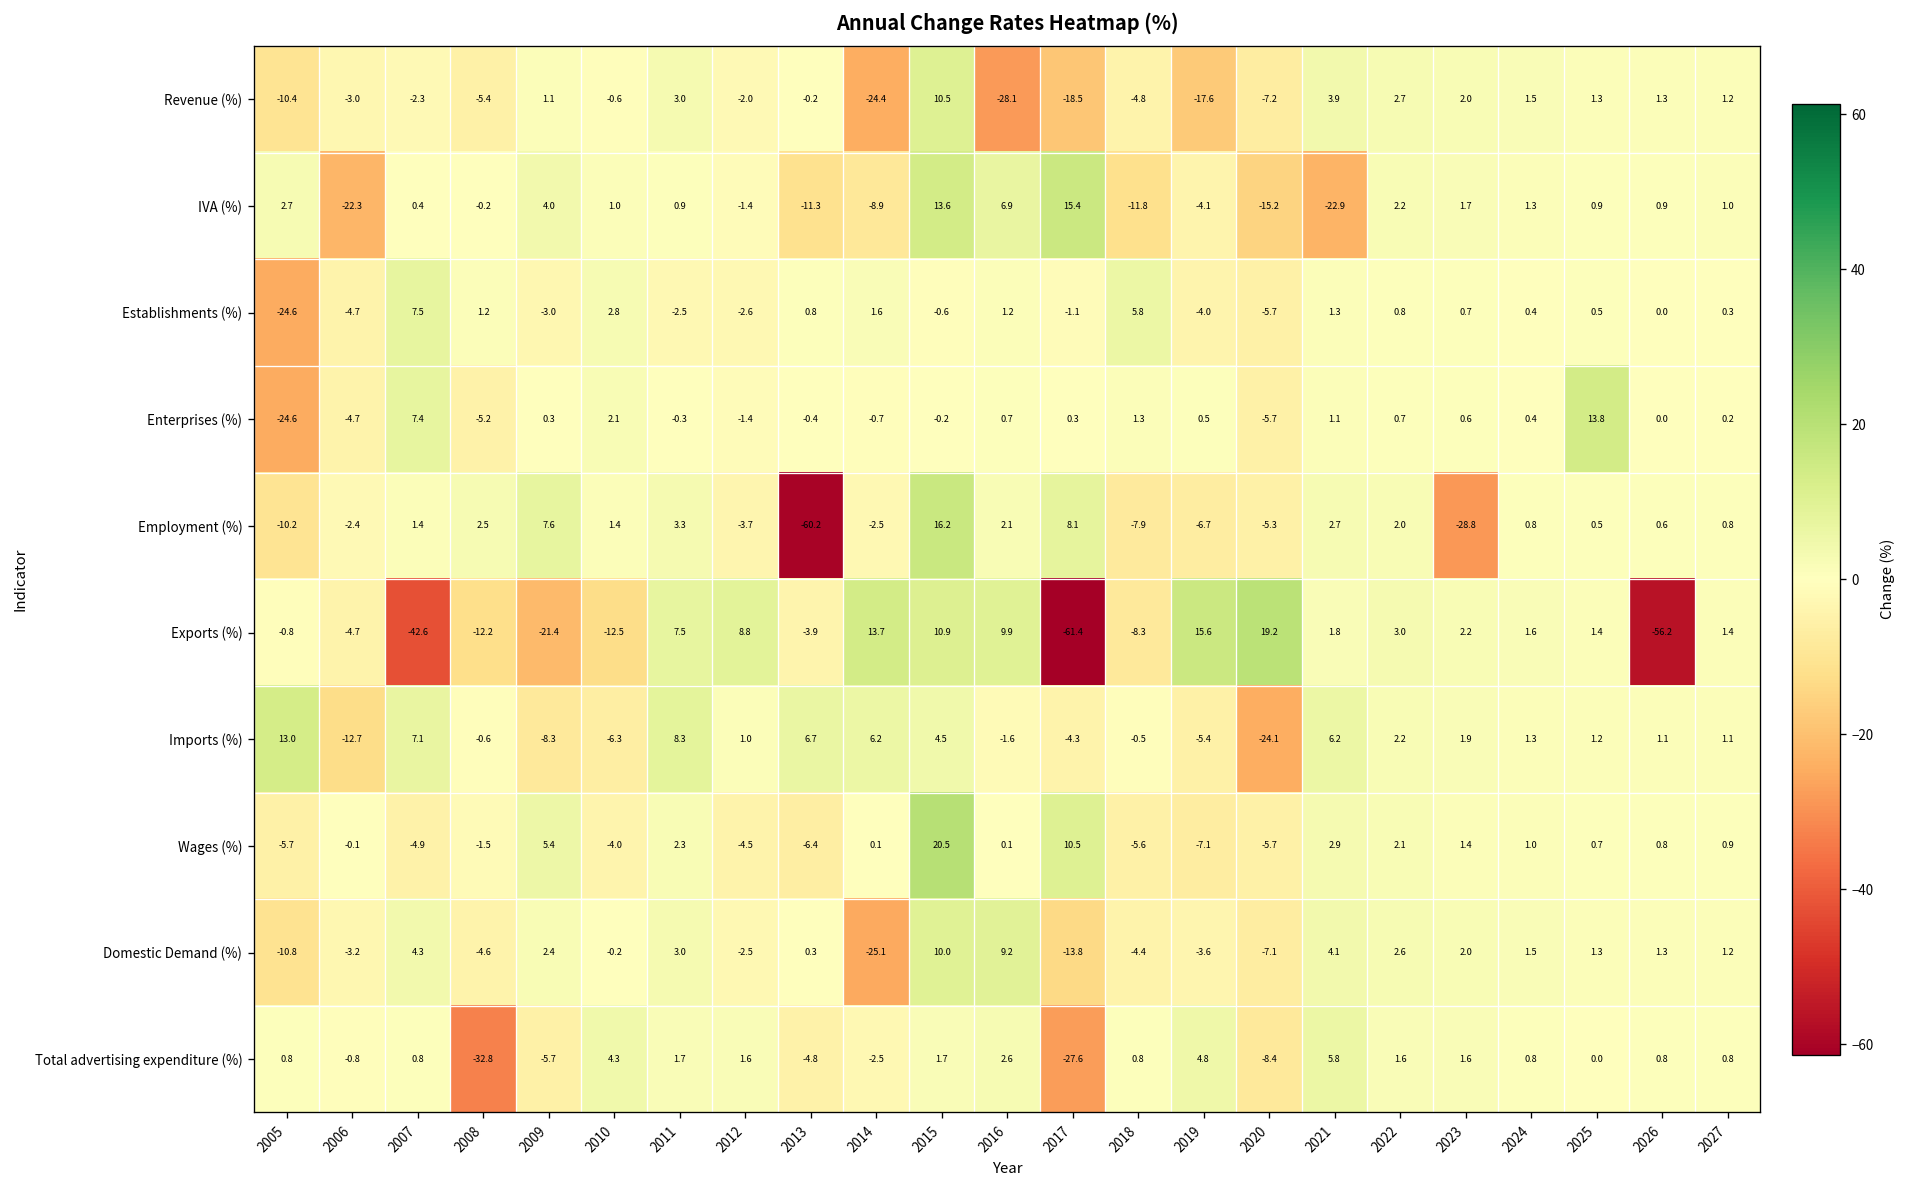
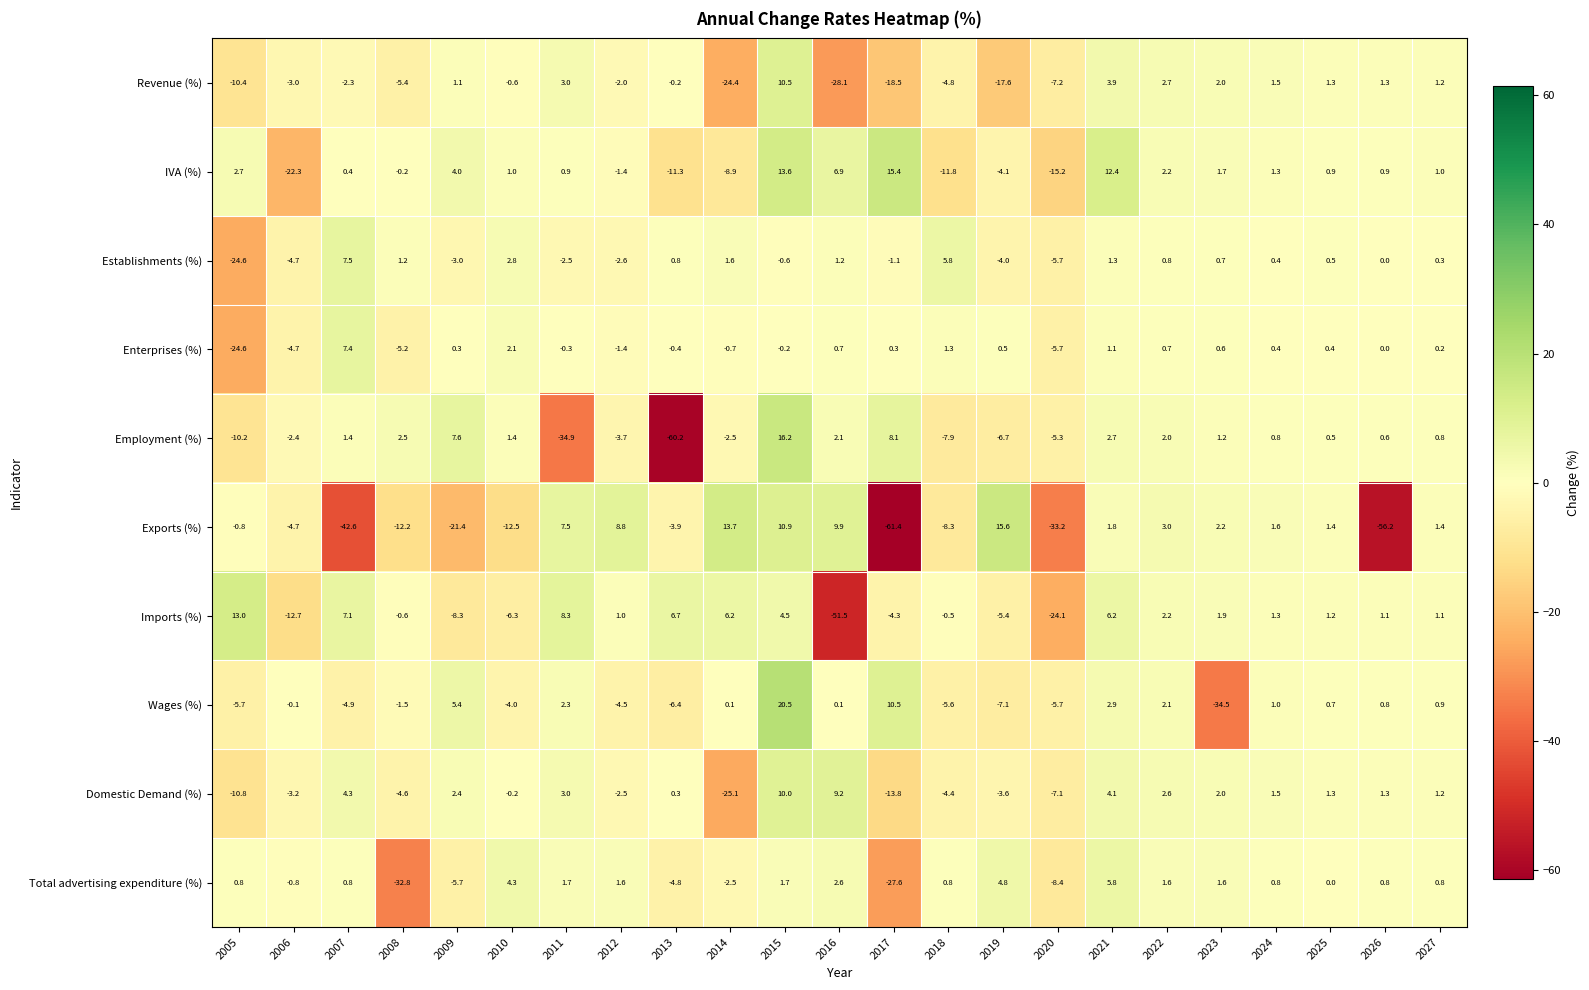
IVA (%), 2021: -22.9 -> 12.4
Enterprises (%), 2025: 13.8 -> 0.4
Employment (%), 2011: 3.3 -> -34.9
Employment (%), 2023: -28.8 -> 1.2
Exports (%), 2020: 19.2 -> -33.2
Imports (%), 2016: -1.6 -> -51.5
Wages (%), 2023: 1.4 -> -34.5
